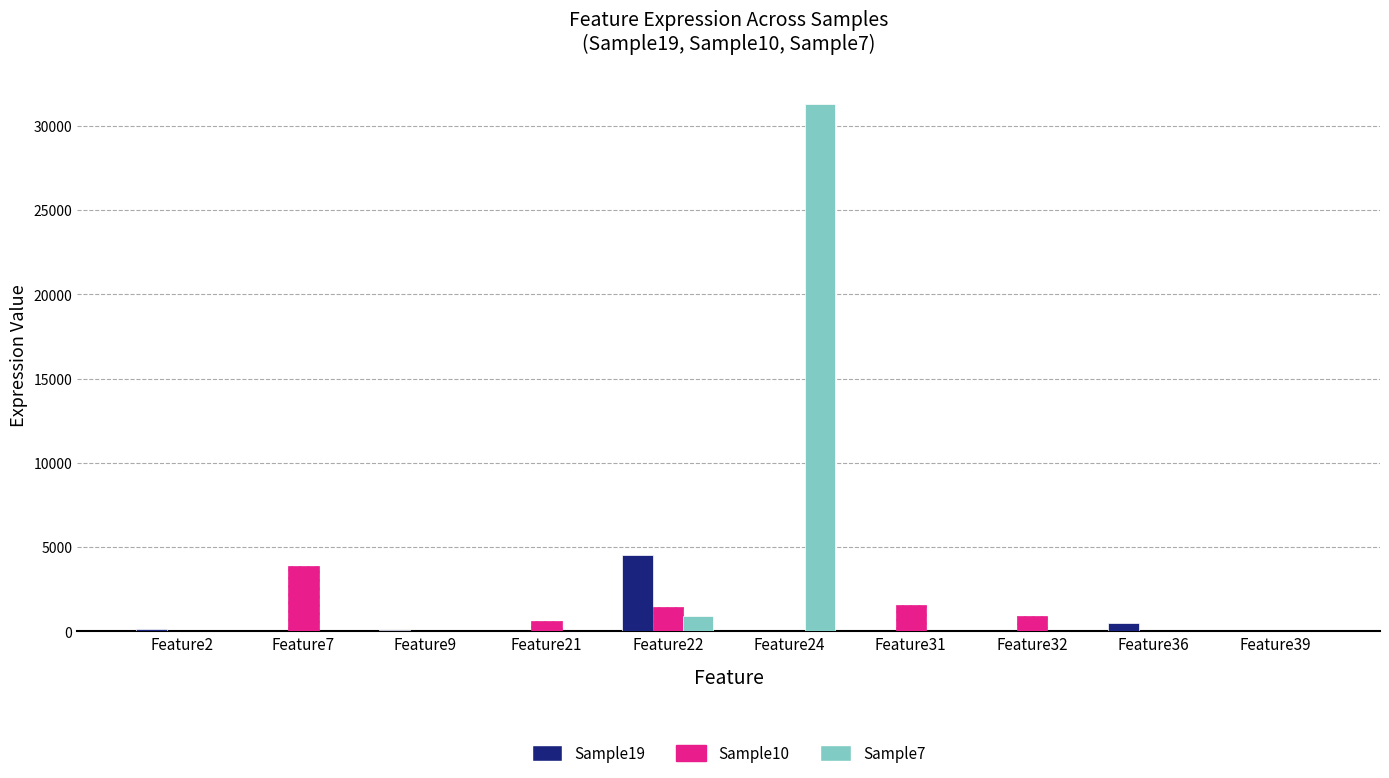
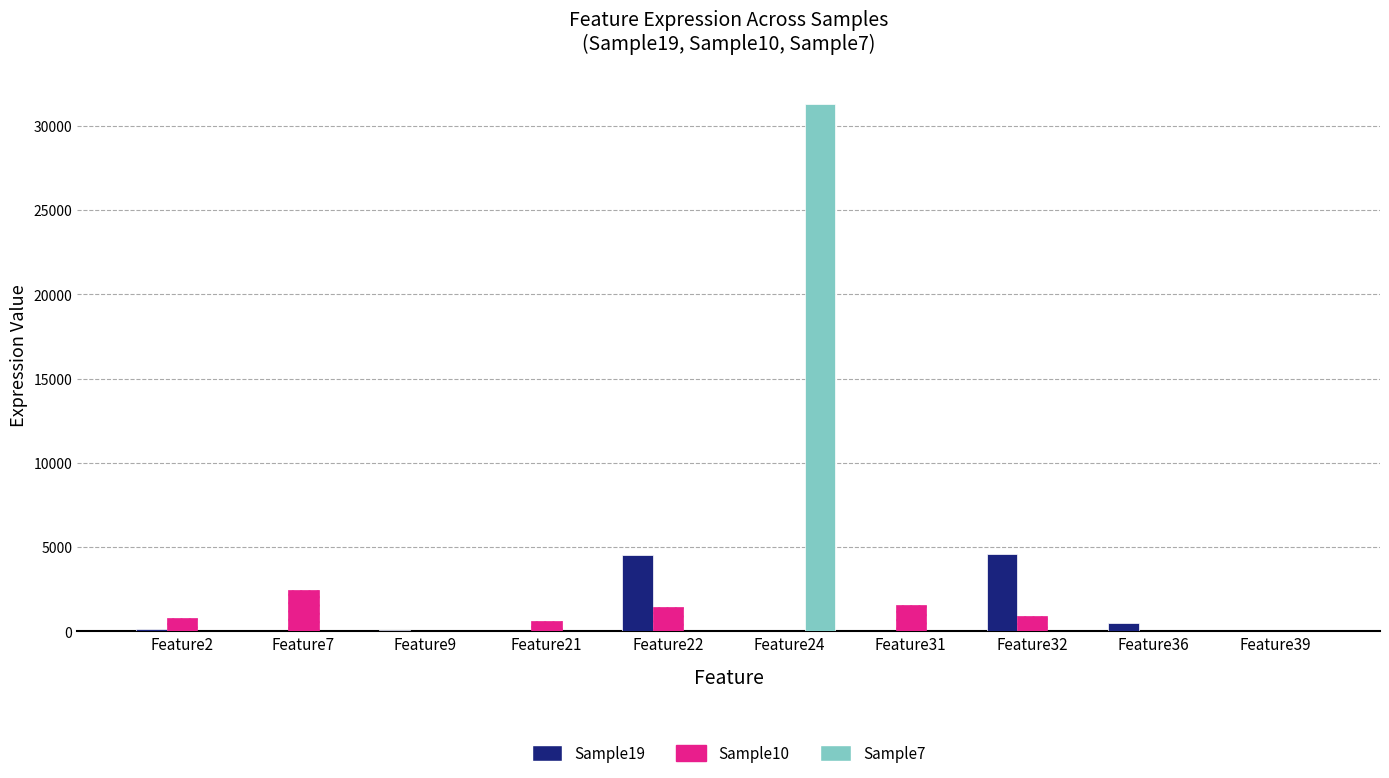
Sample10, Feature2: 0 -> 800
Sample10, Feature7: 3900 -> 2500
Sample7, Feature22: 900 -> 0
Sample19, Feature32: 0 -> 4600
